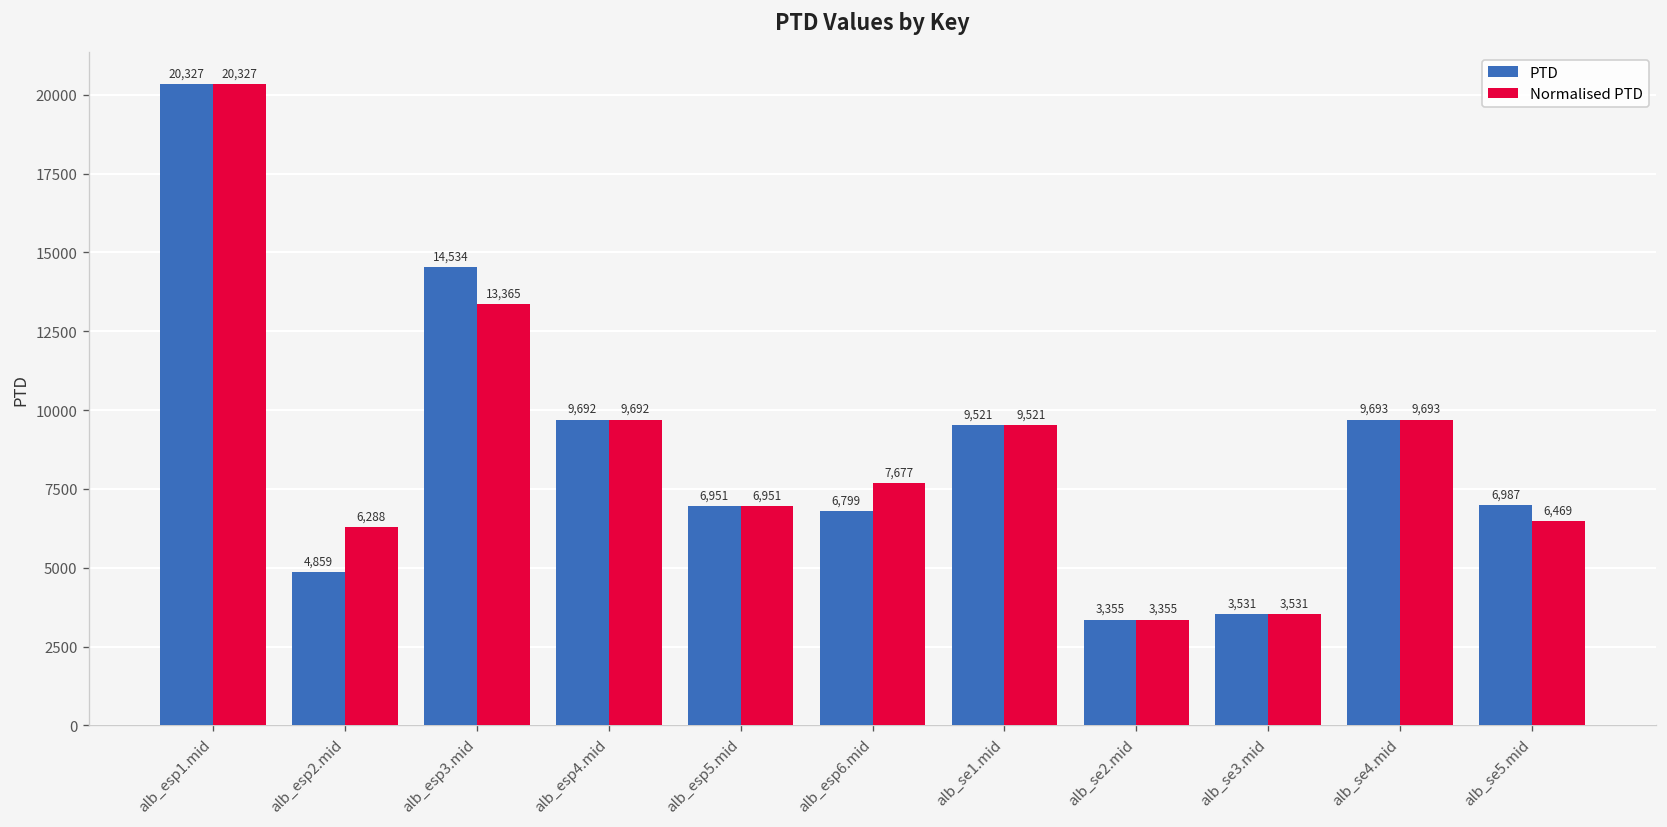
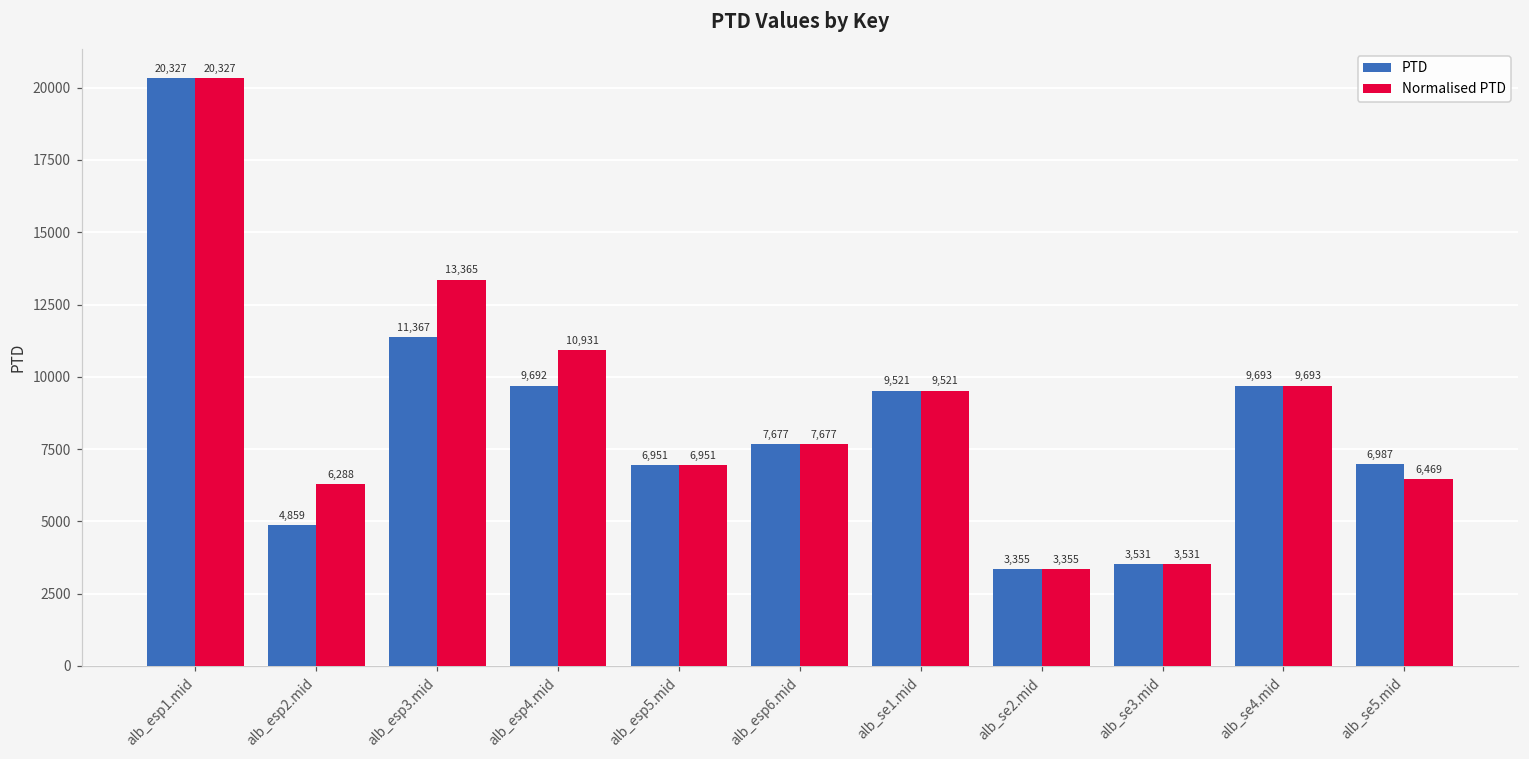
PTD, alb_esp3.mid: 14,534 -> 11,367
Normalised PTD, alb_esp4.mid: 9,692 -> 10,931
PTD, alb_esp6.mid: 6,799 -> 7,677
